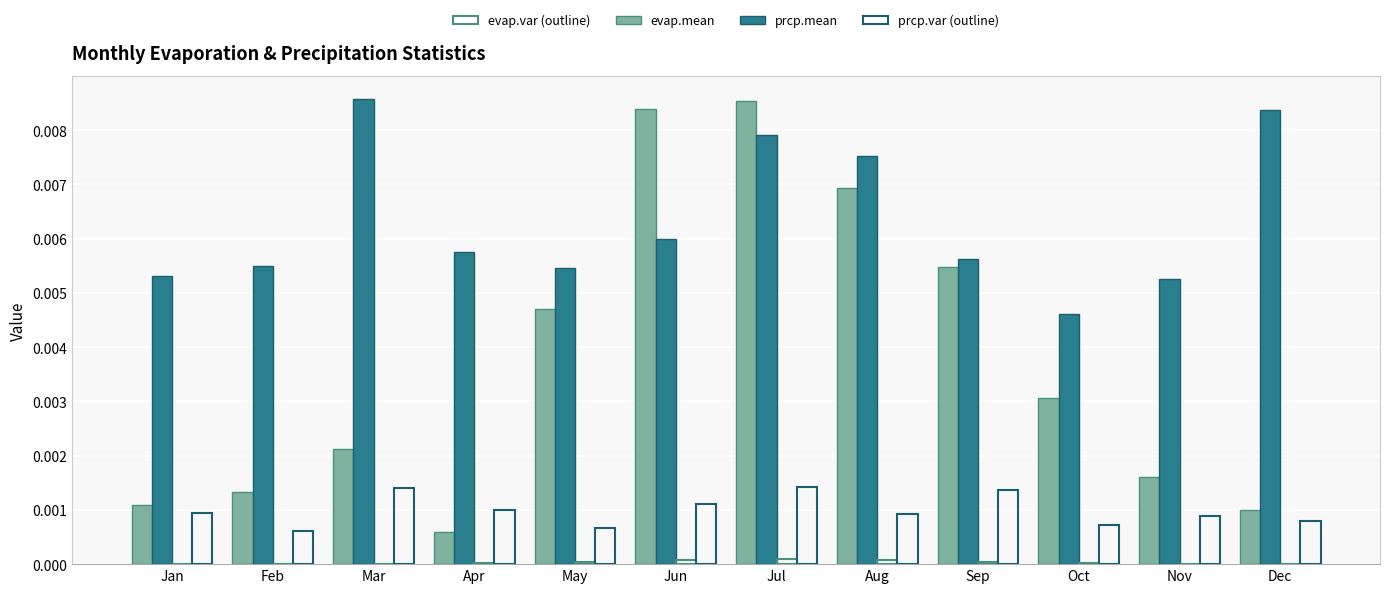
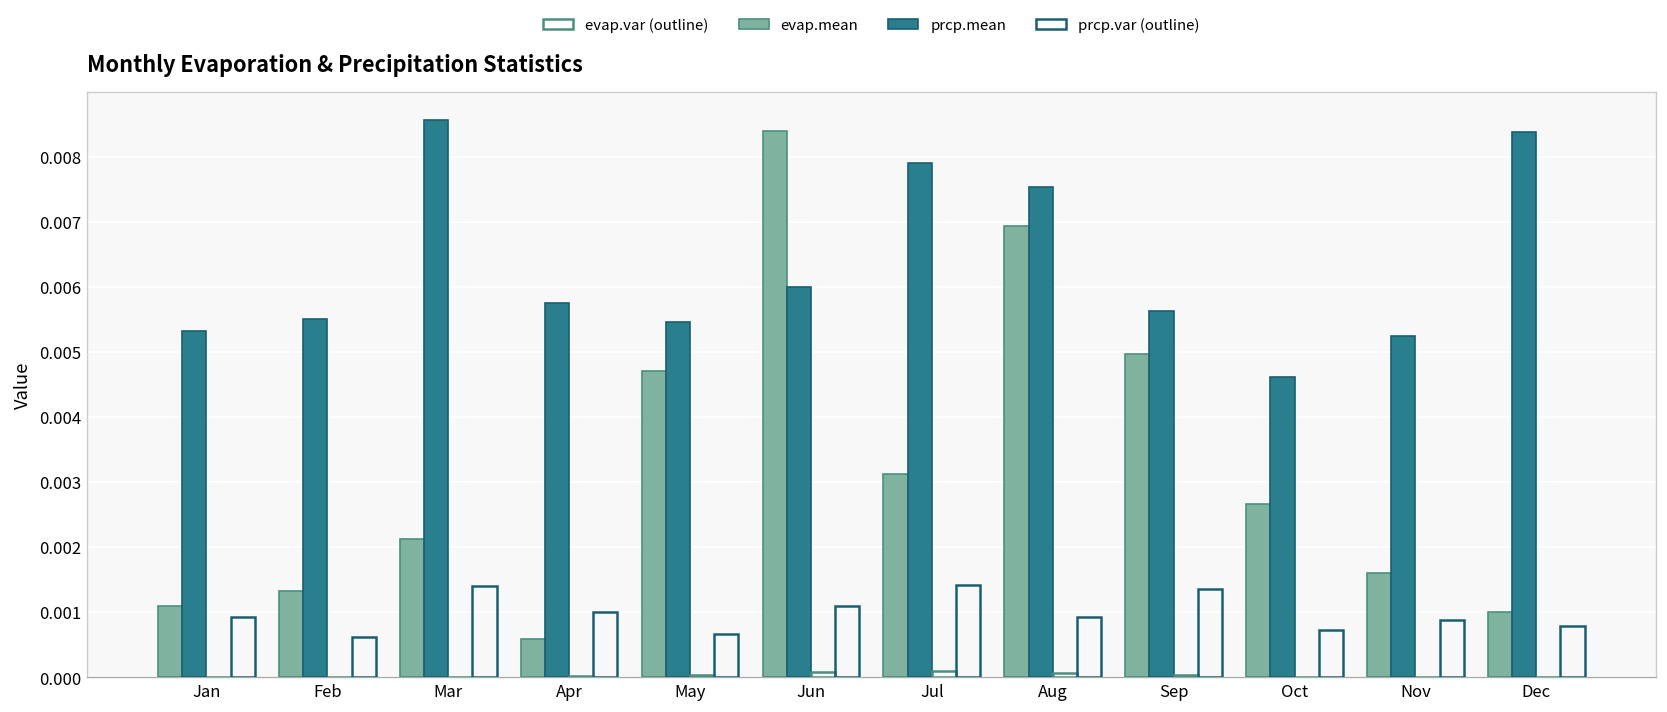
evap.mean, Jul: 0.0085 -> 0.0031
evap.mean, Sep: 0.0055 -> 0.0050
evap.mean, Oct: 0.0031 -> 0.0027
